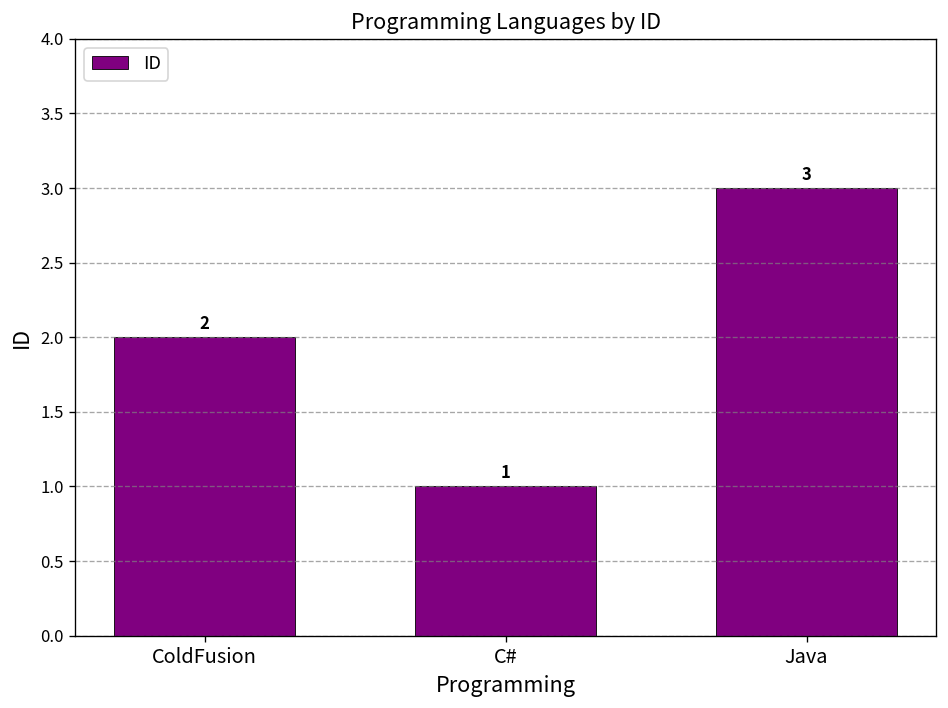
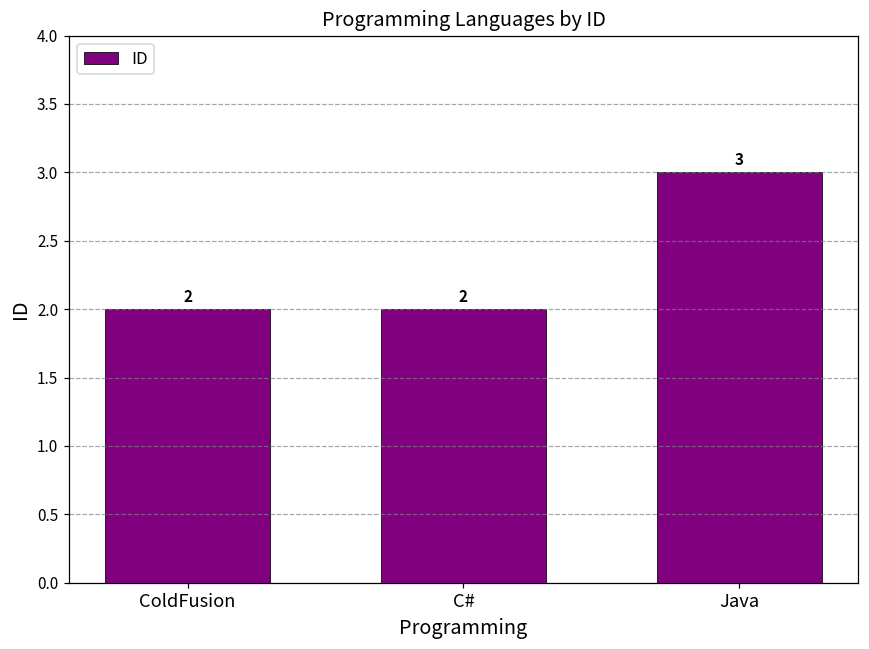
C#: 1 -> 2
